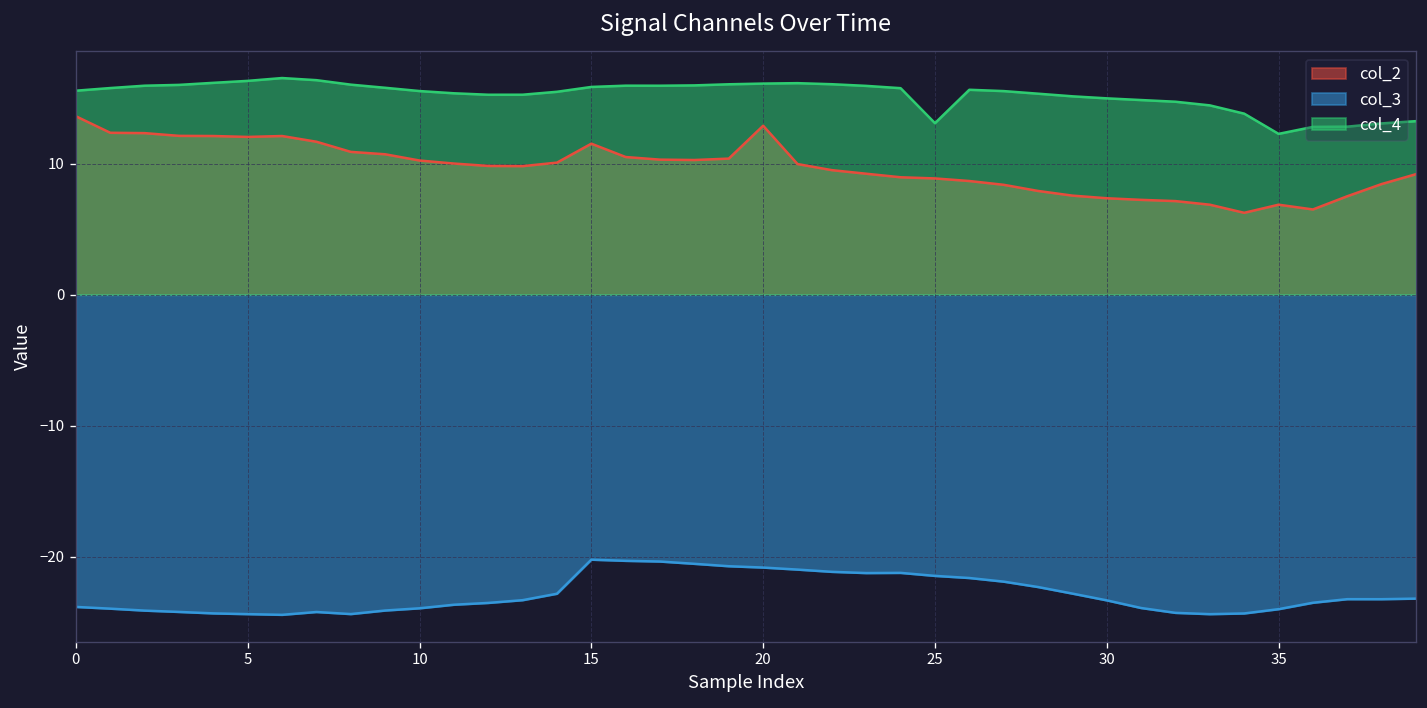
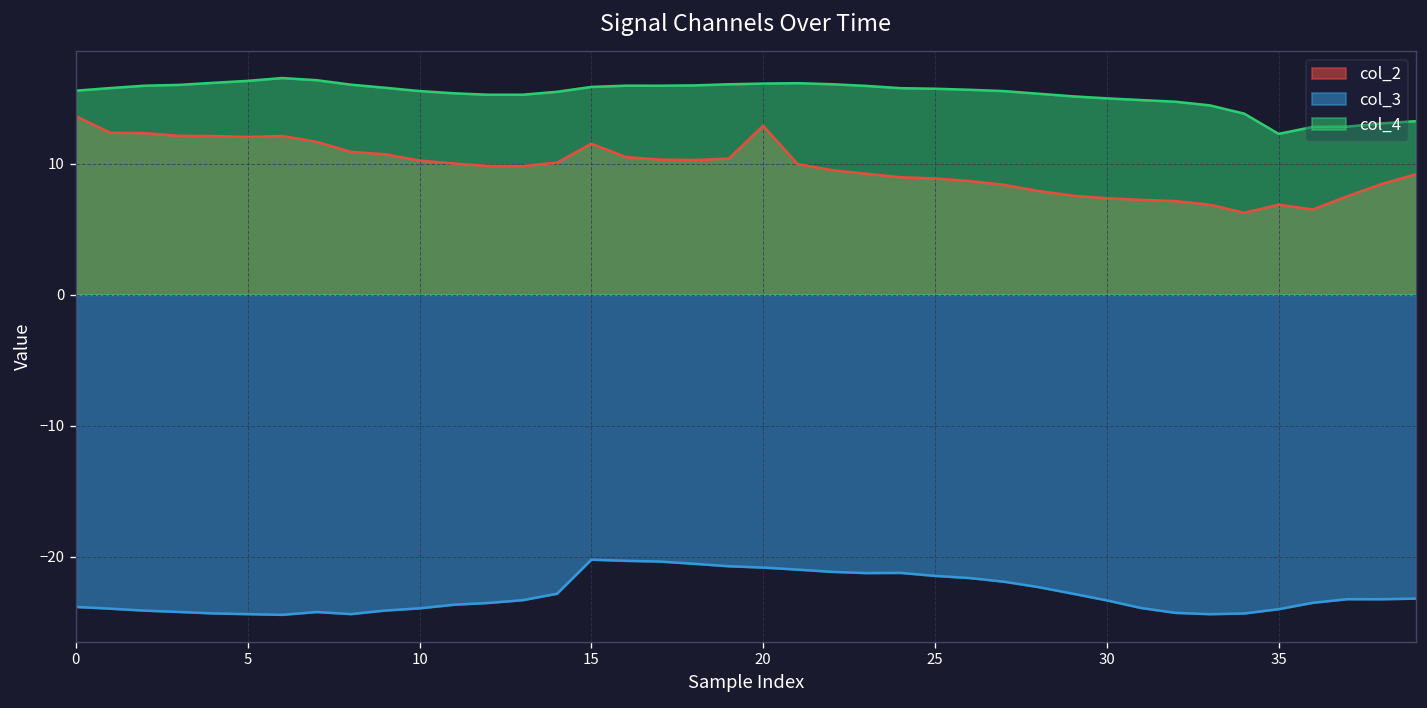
col_4, 25: 13.1 -> 15.7
